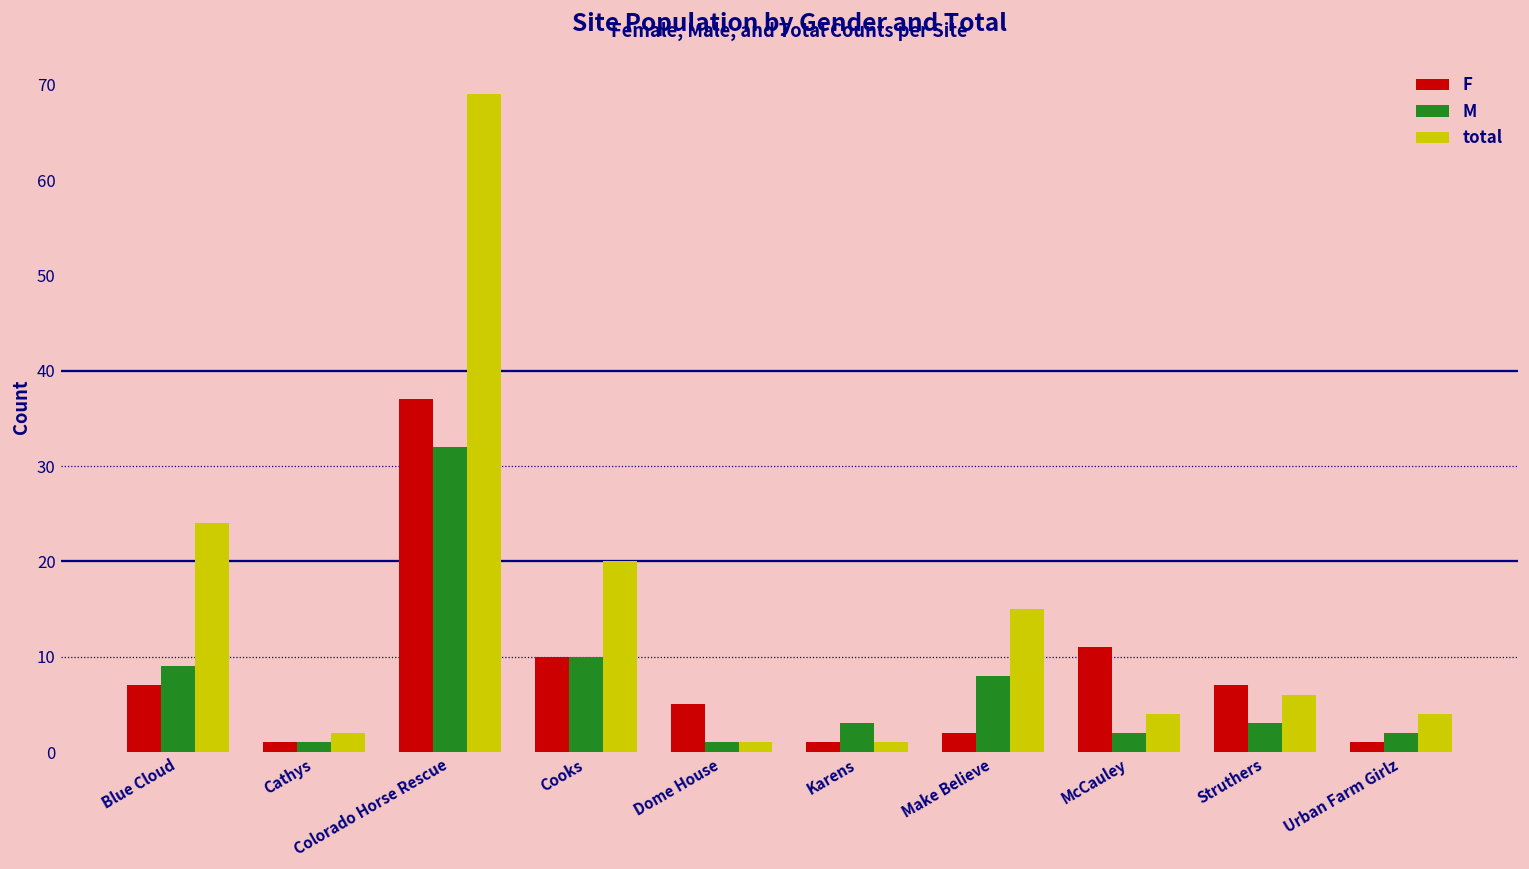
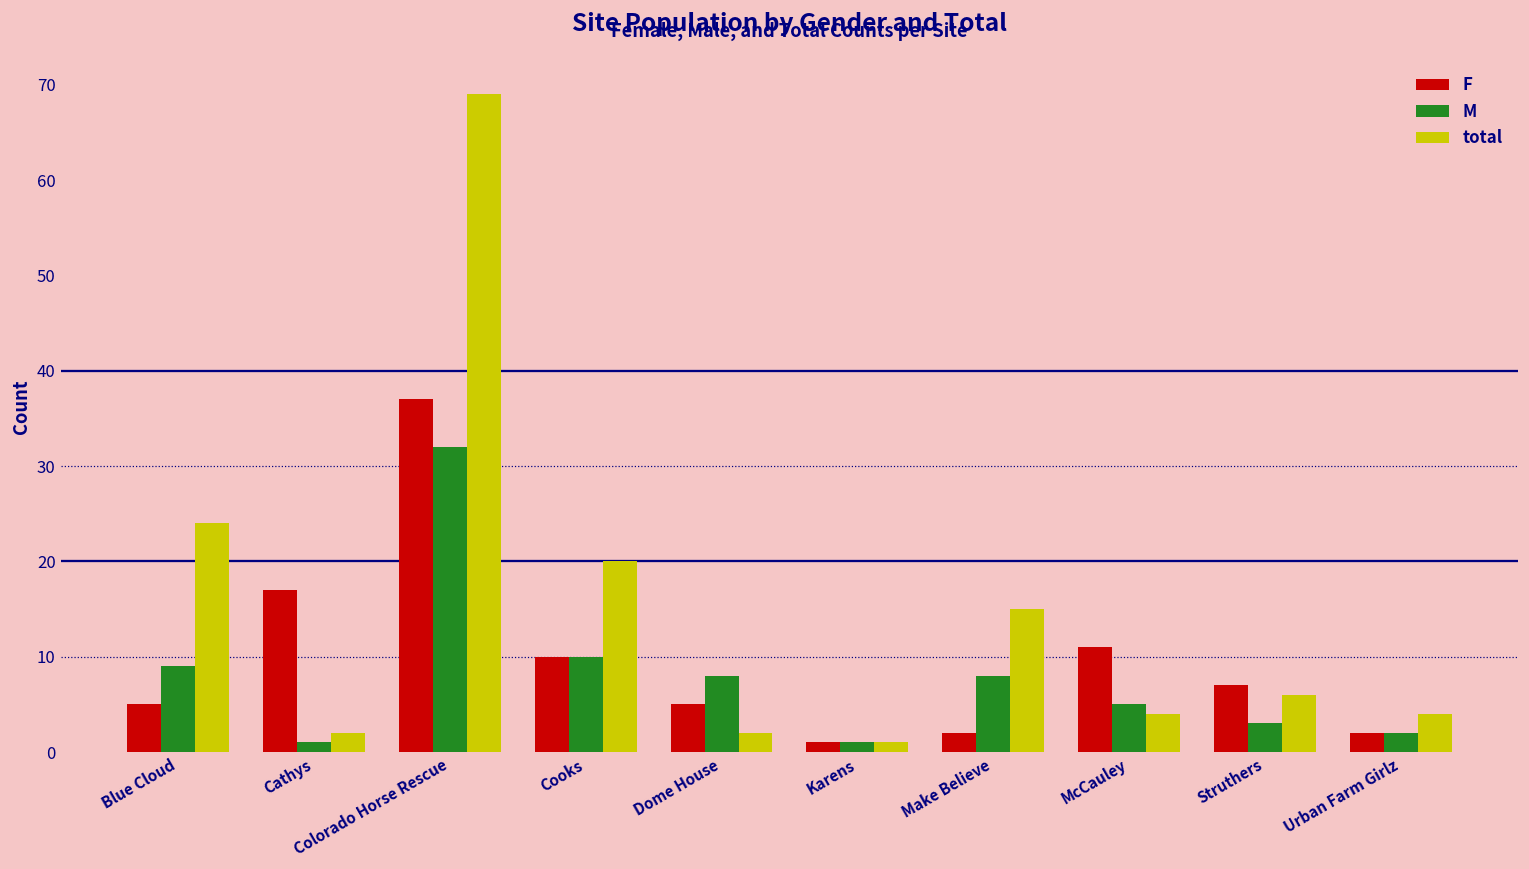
F, Blue Cloud: 7 -> 5
F, Cathys: 1 -> 17
M, Dome House: 1 -> 8
total, Dome House: 1 -> 2
M, Karens: 3 -> 1
M, McCauley: 2 -> 5
F, Urban Farm Girlz: 1 -> 2
